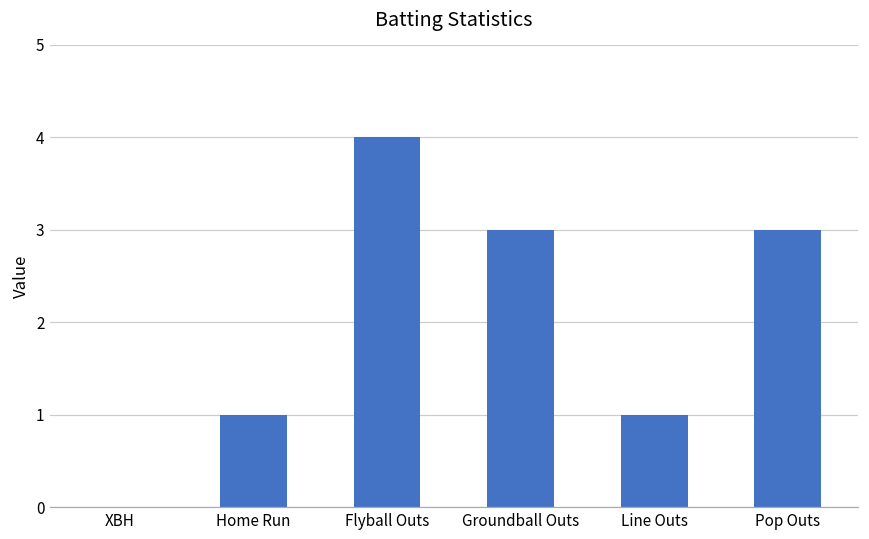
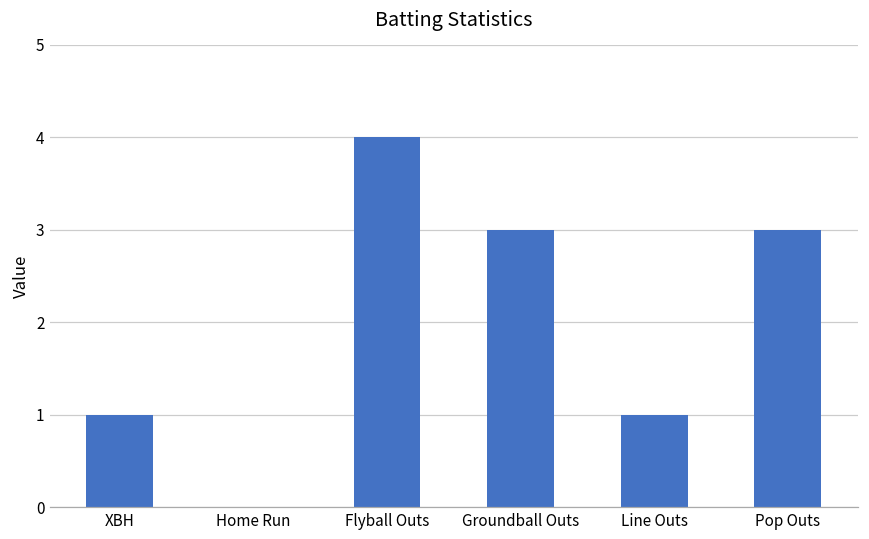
XBH: 0 -> 1
Home Run: 1 -> 0
